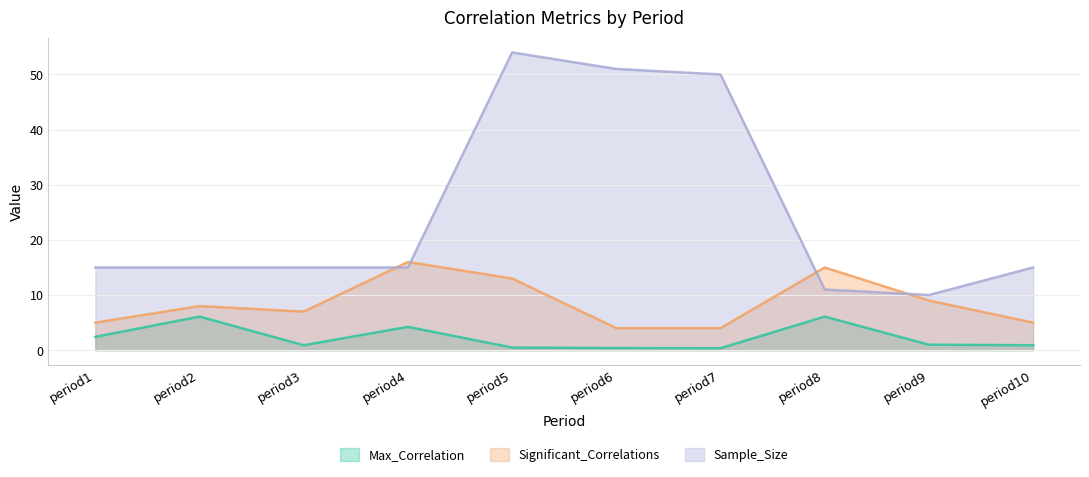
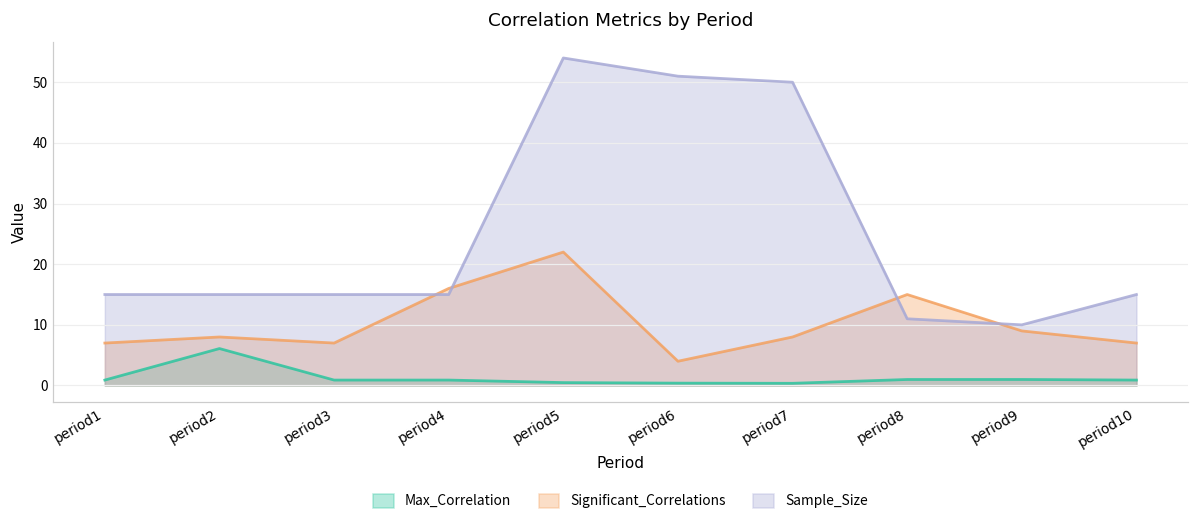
Max_Correlation, period1: 2 -> 1
Significant_Correlations, period1: 5 -> 7
Max_Correlation, period4: 4 -> 1
Significant_Correlations, period5: 13 -> 22
Significant_Correlations, period7: 4 -> 8
Max_Correlation, period8: 6 -> 1
Significant_Correlations, period10: 5 -> 7
